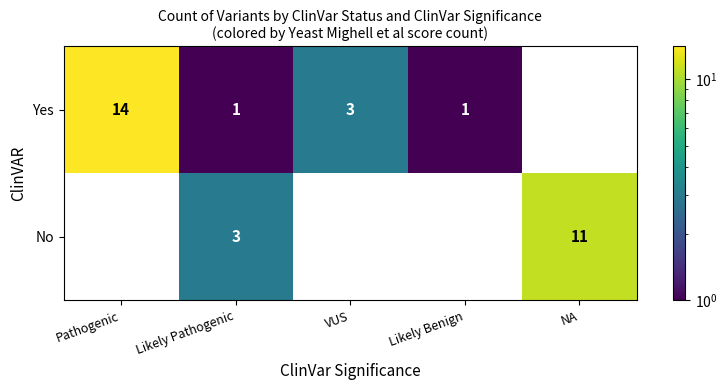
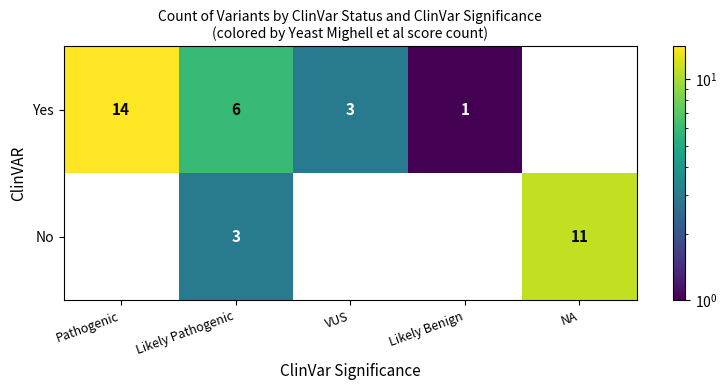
Yes, Likely Pathogenic: 1 -> 6
